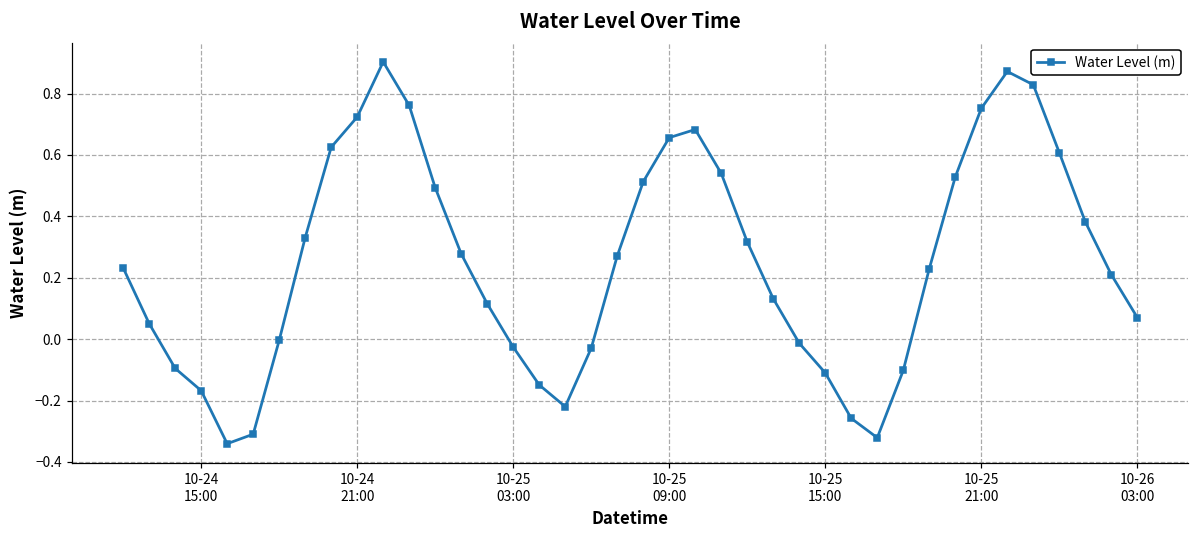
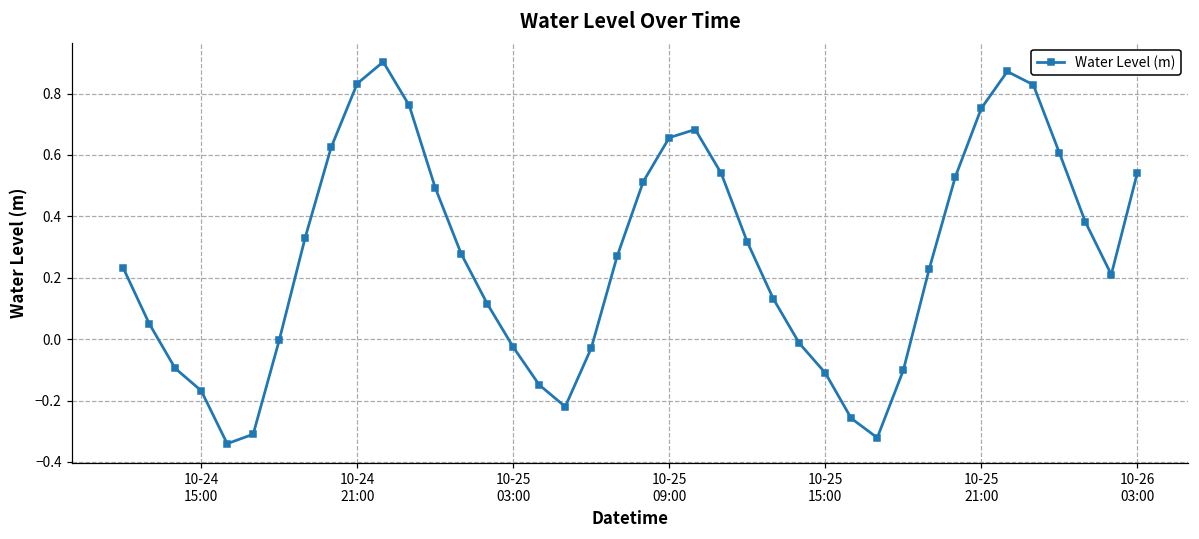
10-24 21:00: 0.72 -> 0.83
10-26 03:00: 0.07 -> 0.54
